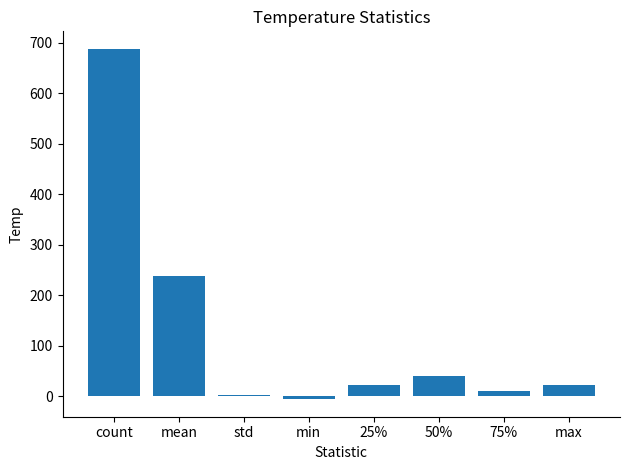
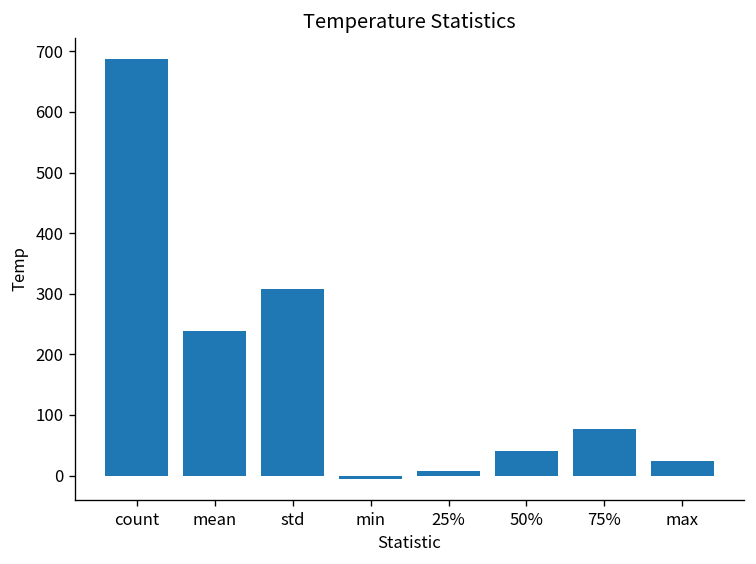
std: 0 -> 310
25%: 20 -> 10
75%: 10 -> 80
